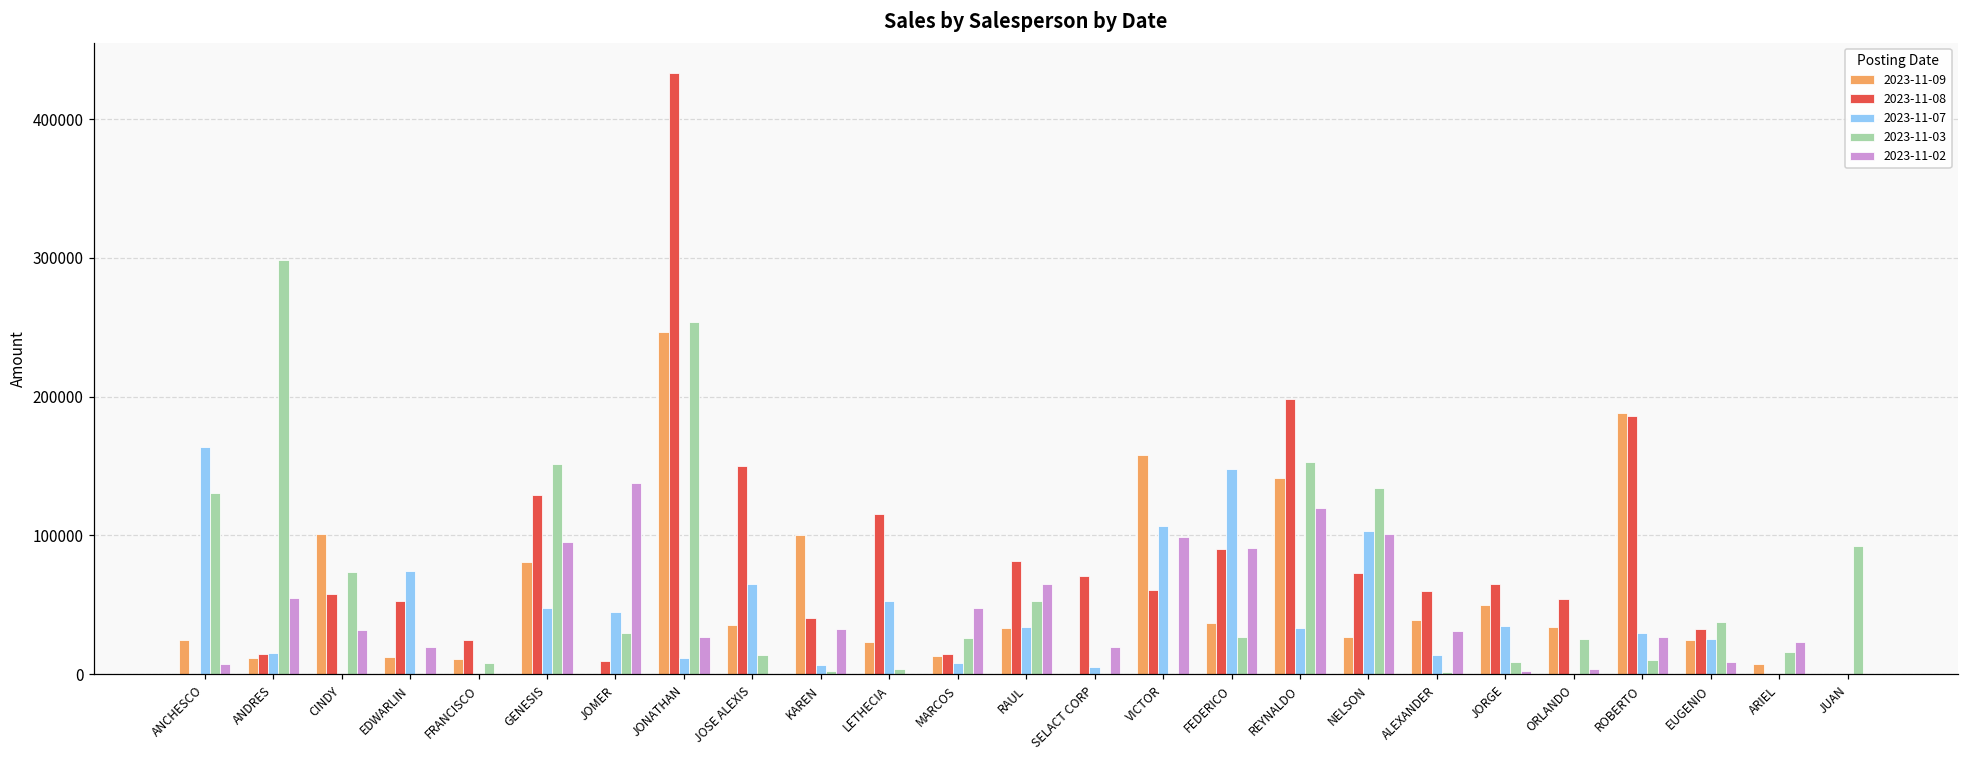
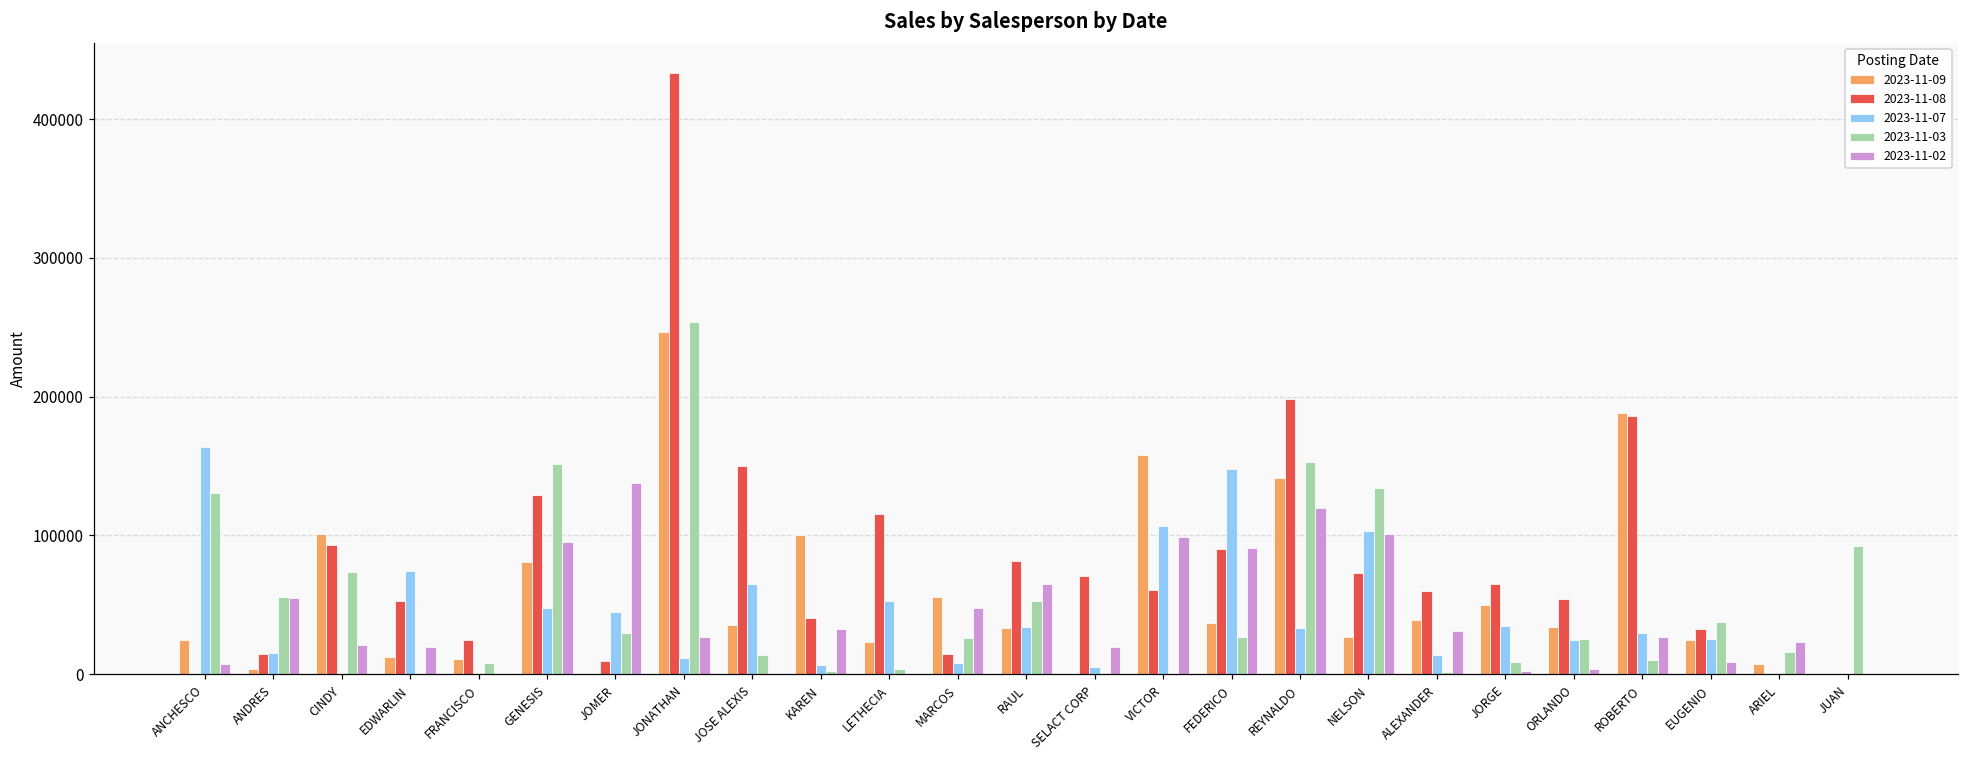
2023-11-09, ANDRES: 12000 -> 3000
2023-11-03, ANDRES: 299000 -> 56000
2023-11-08, CINDY: 58000 -> 93000
2023-11-02, CINDY: 32000 -> 21000
2023-11-09, MARCOS: 13000 -> 56000
2023-11-07, ORLANDO: 0 -> 25000
